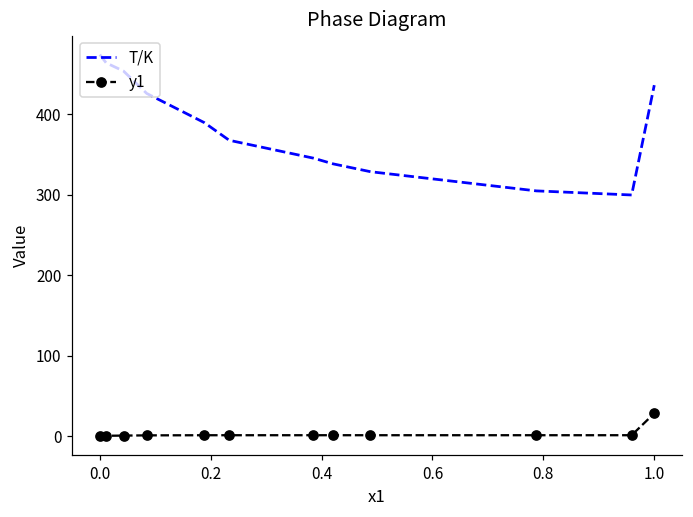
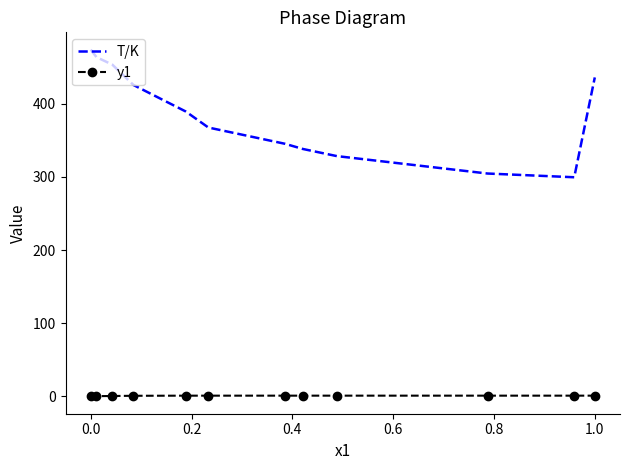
y1, 1.0: 30 -> 0
